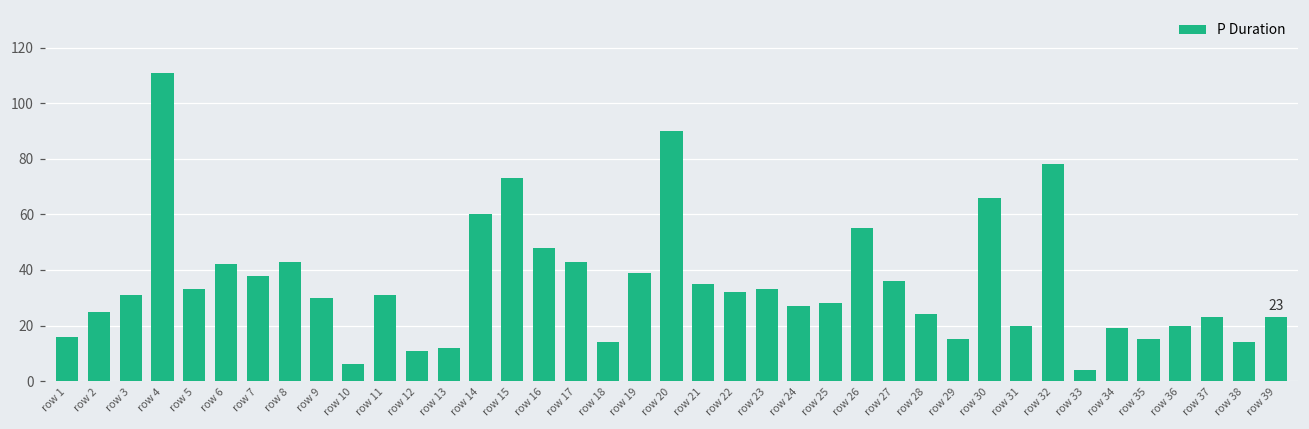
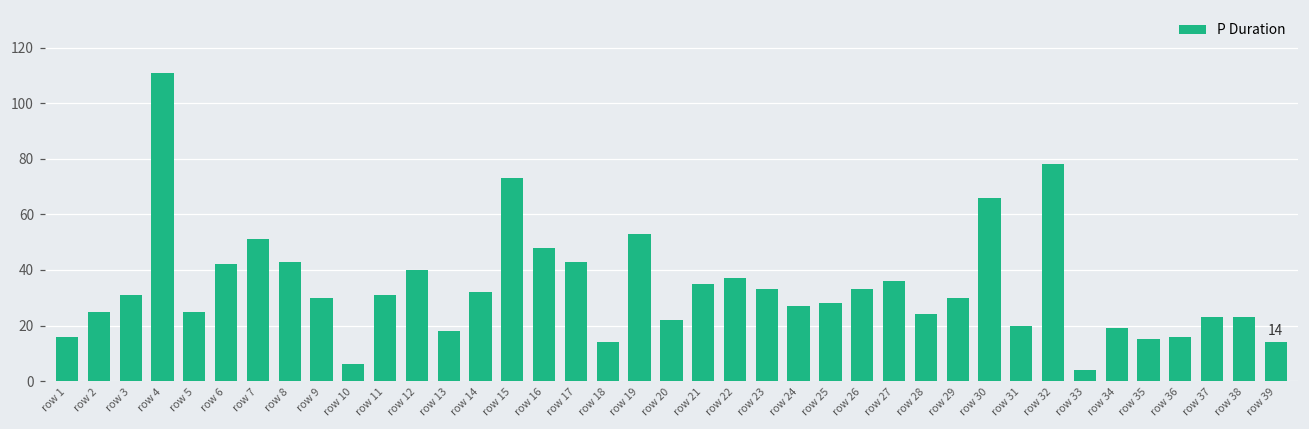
row 5: 33 -> 25
row 7: 38 -> 51
row 12: 11 -> 40
row 13: 12 -> 18
row 14: 60 -> 32
row 19: 39 -> 53
row 20: 90 -> 22
row 22: 32 -> 37
row 26: 55 -> 33
row 29: 15 -> 30
row 36: 20 -> 16
row 38: 14 -> 23
row 39: 23 -> 14
